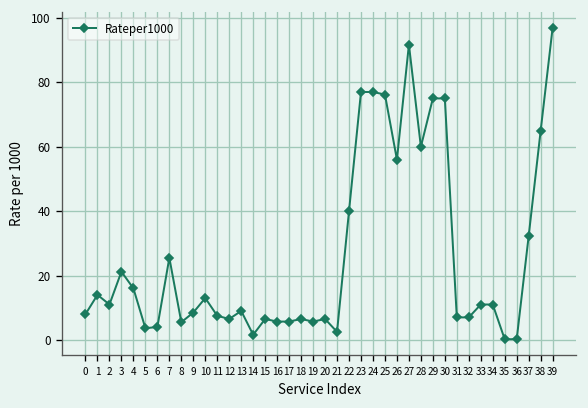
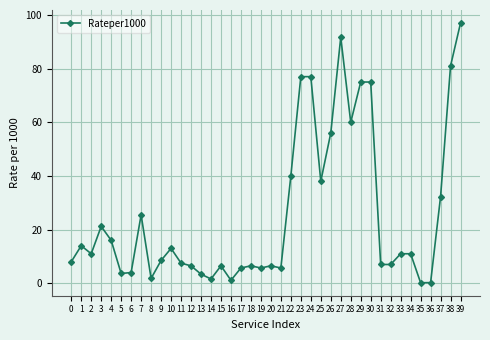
8: 6 -> 2
13: 9 -> 3
16: 6 -> 1
21: 3 -> 6
25: 76 -> 38
38: 65 -> 81
